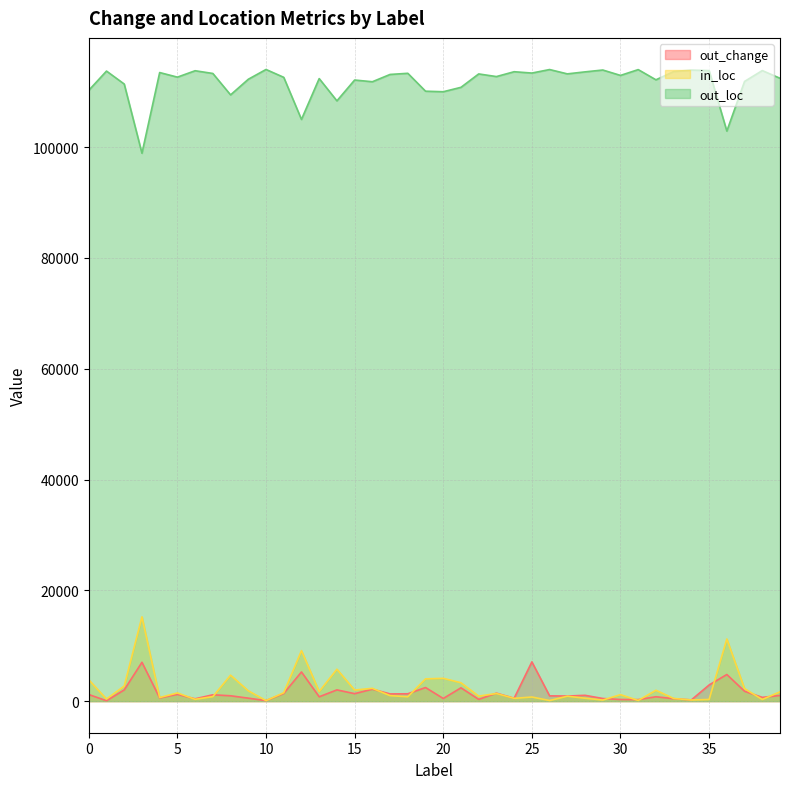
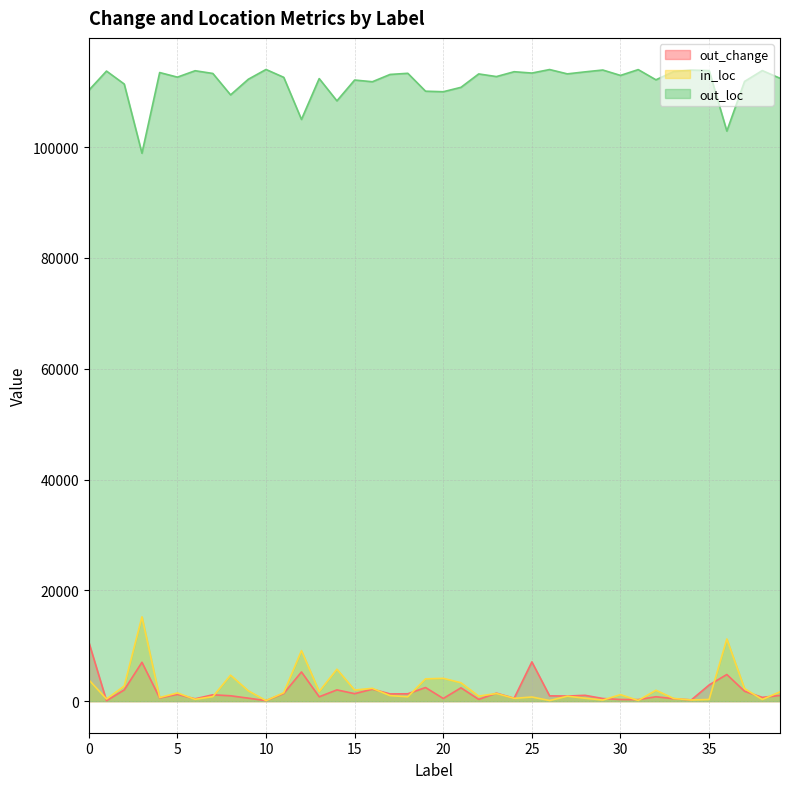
out_change, 0: 1000 -> 11000
